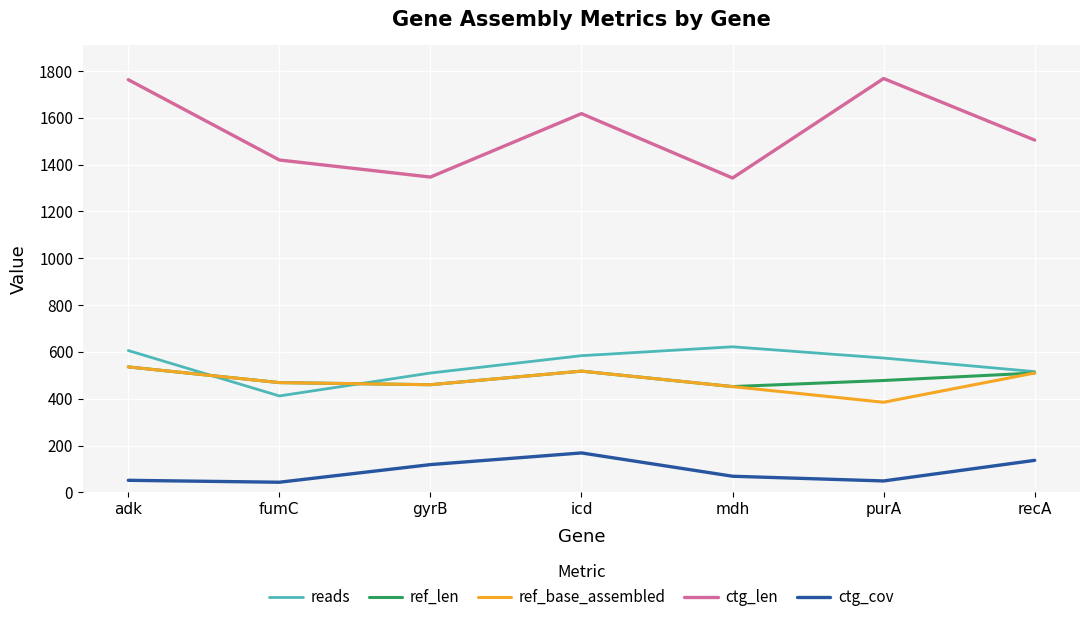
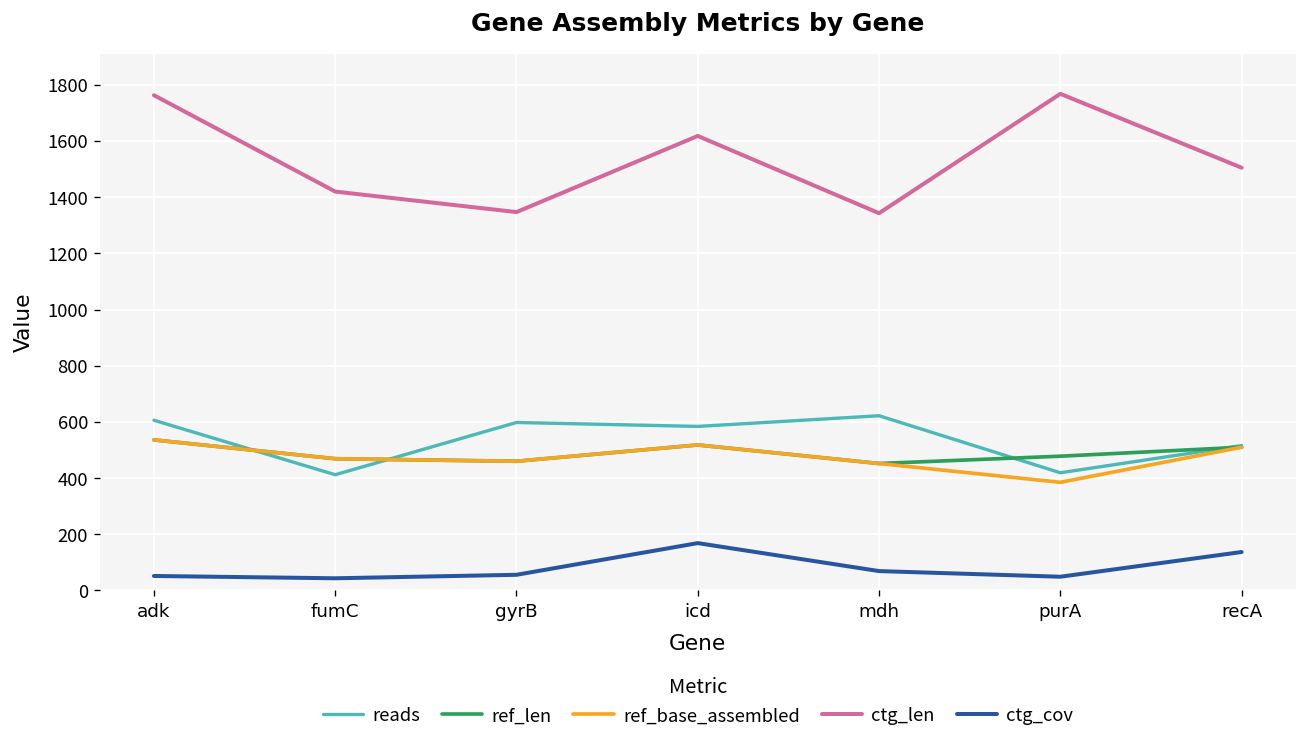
reads, gyrB: 510 -> 600
ctg_cov, gyrB: 120 -> 60
reads, purA: 570 -> 420
